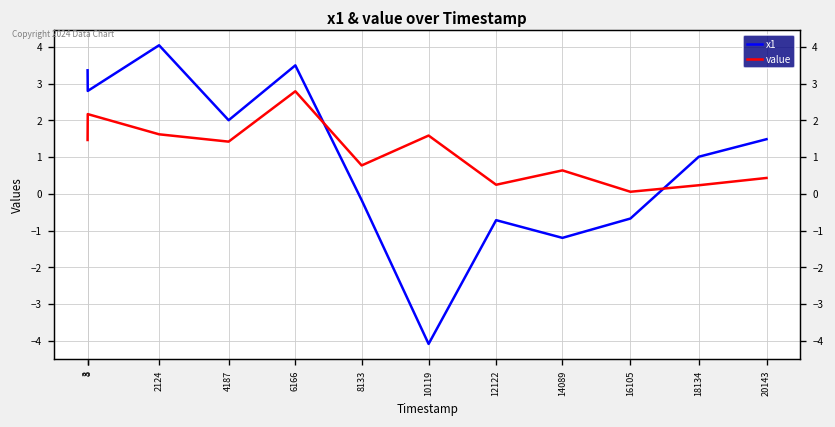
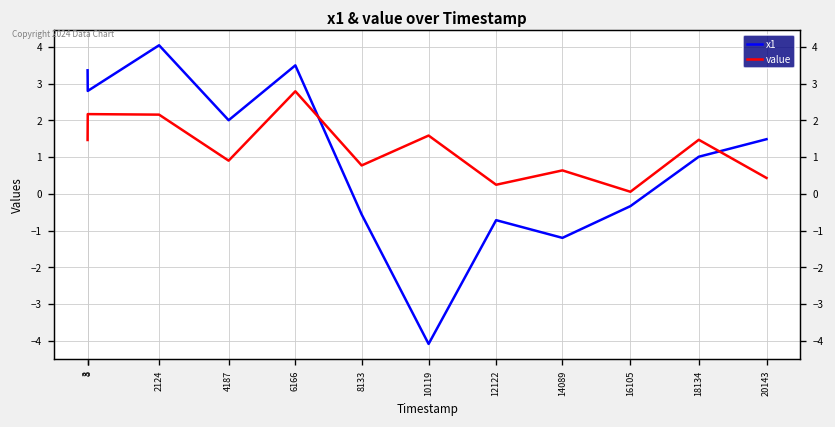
value, 2124: 1.6 -> 2.2
value, 4187: 1.4 -> 0.9
x1, 8133: -0.2 -> -0.6
x1, 16105: -0.7 -> -0.3
value, 18134: 0.2 -> 1.5
